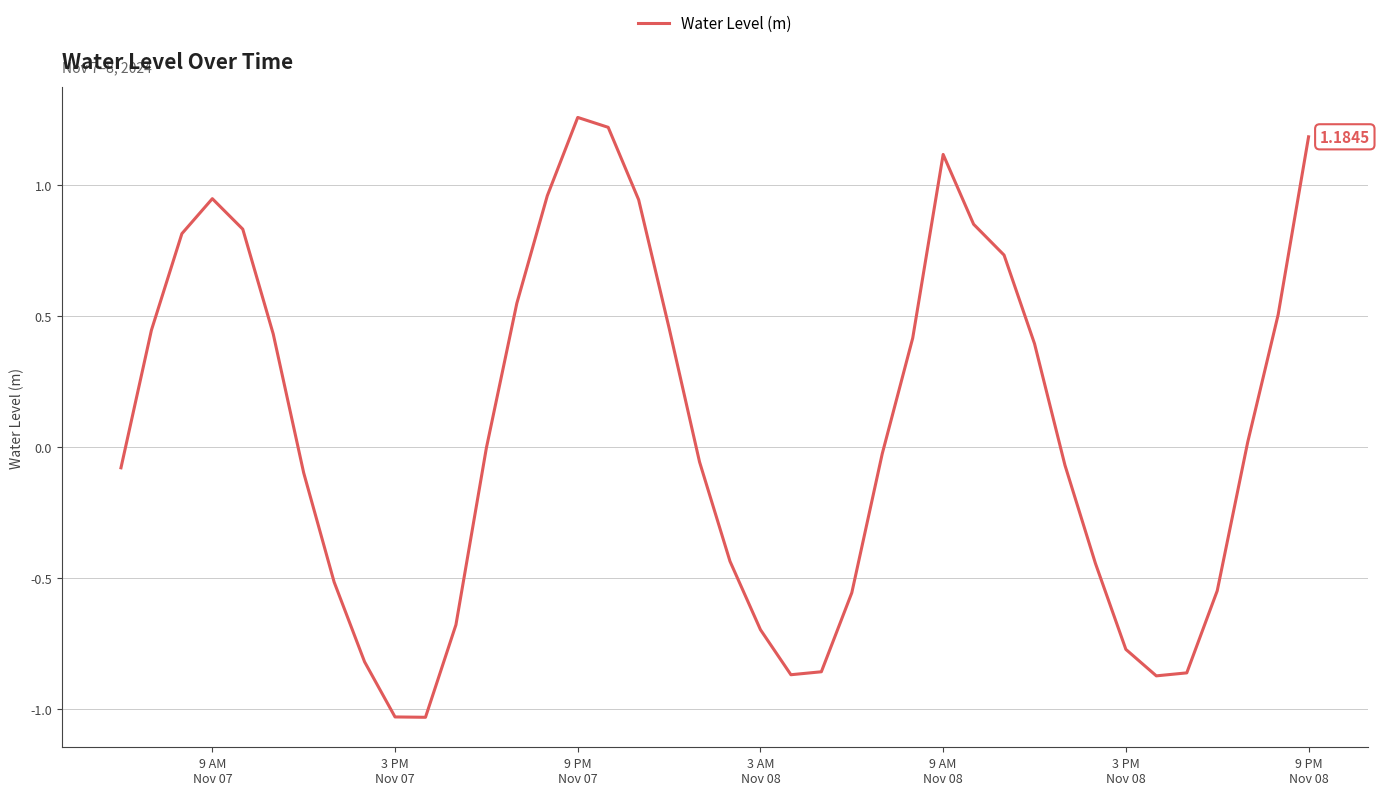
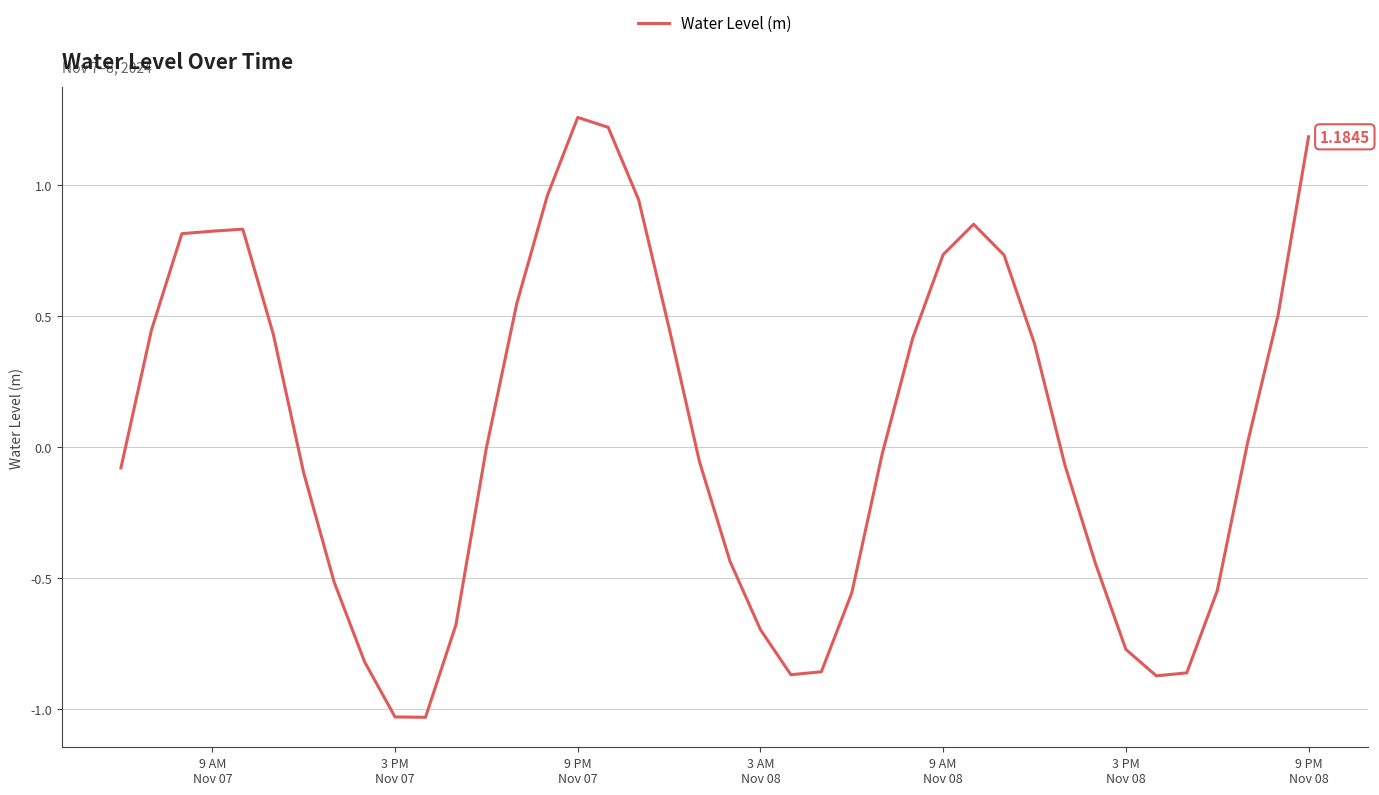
9 AM Nov 07: 0.95 -> 0.82
9 AM Nov 08: 1.12 -> 0.74
